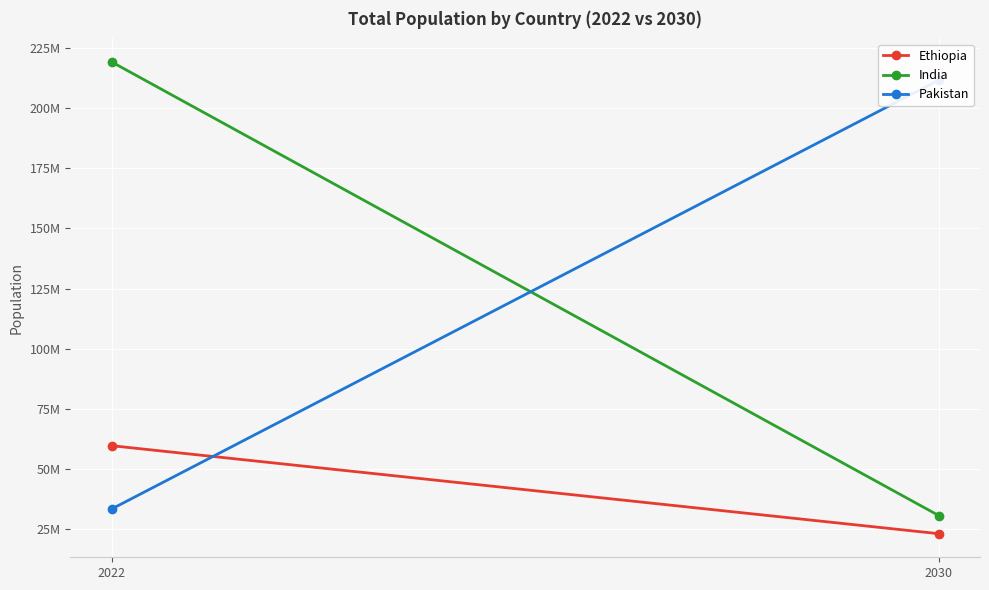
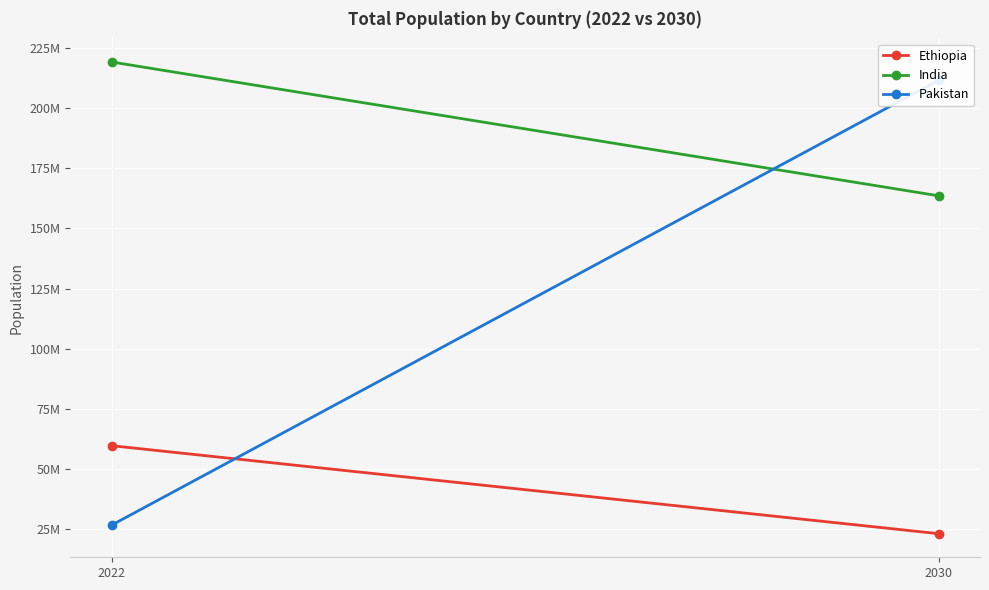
Pakistan, 2022: 33000000 -> 27000000
India, 2030: 31000000 -> 164000000
